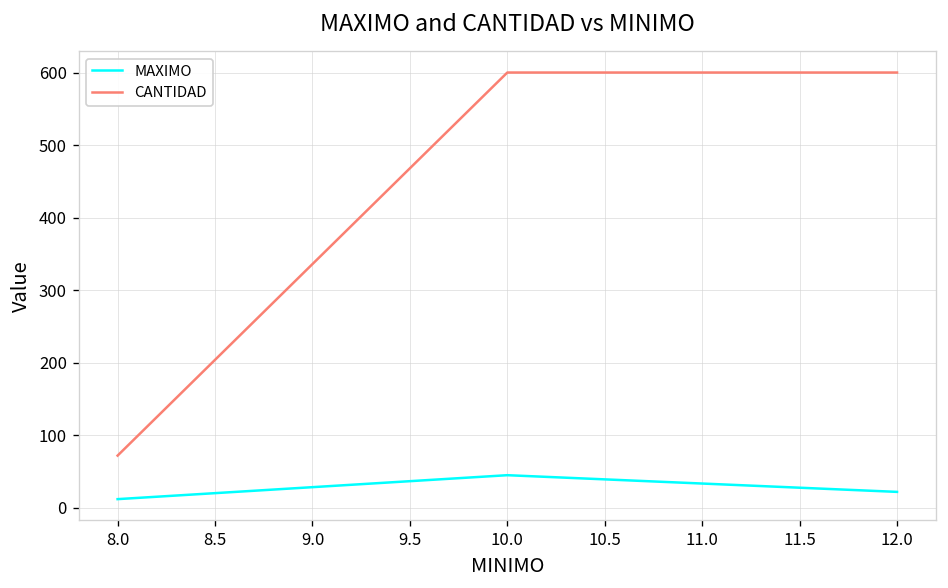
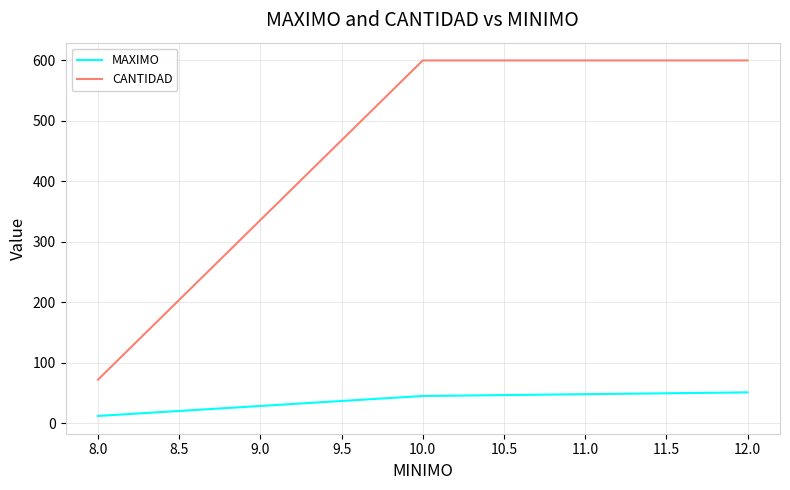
MAXIMO, 12.0: 20 -> 50
